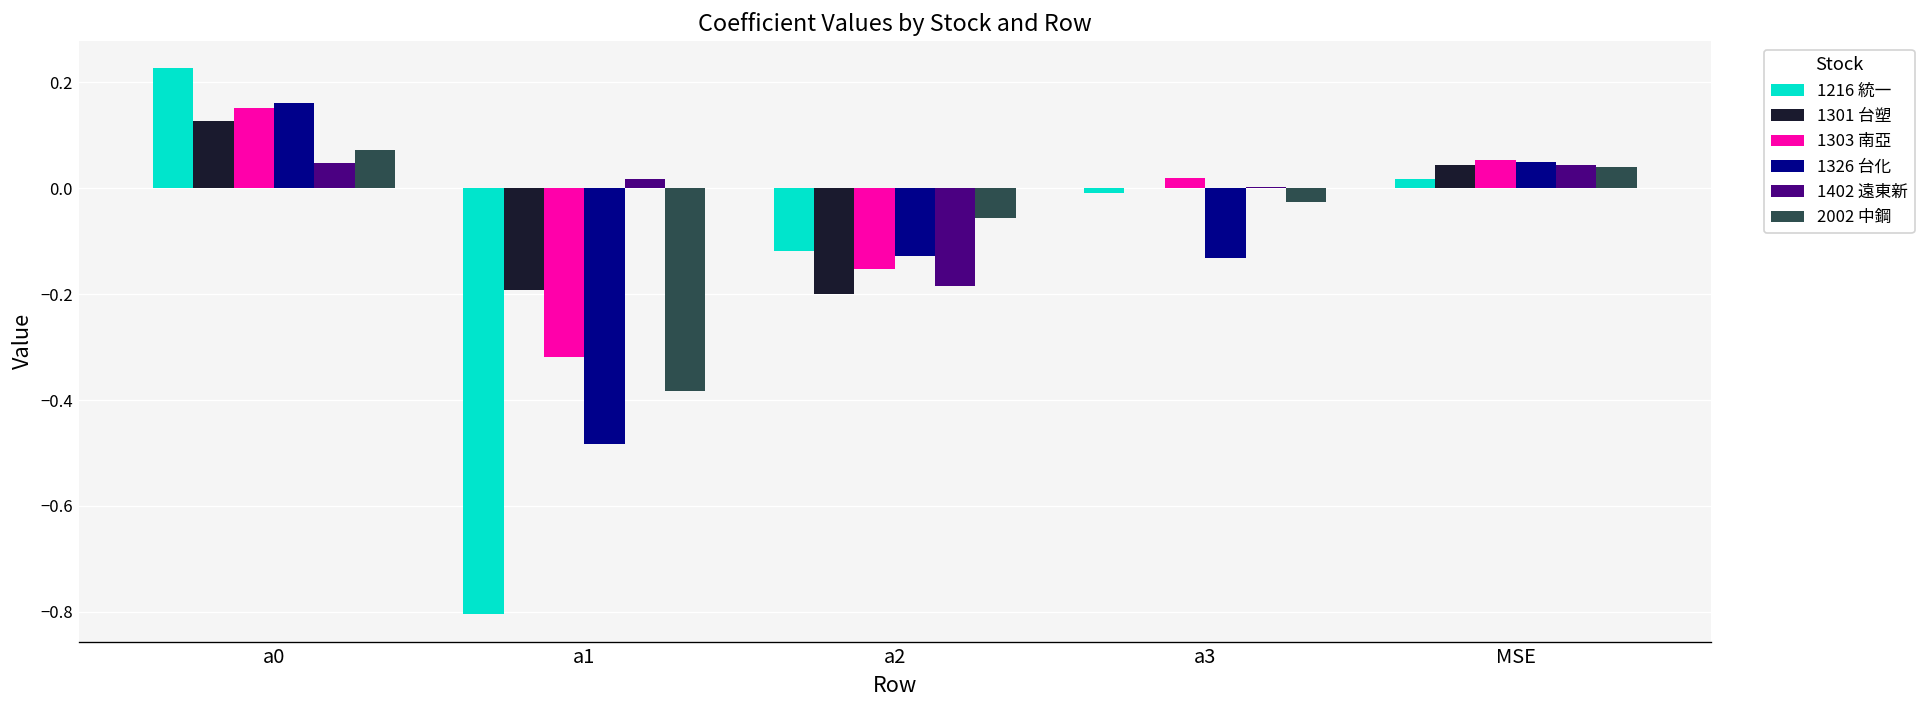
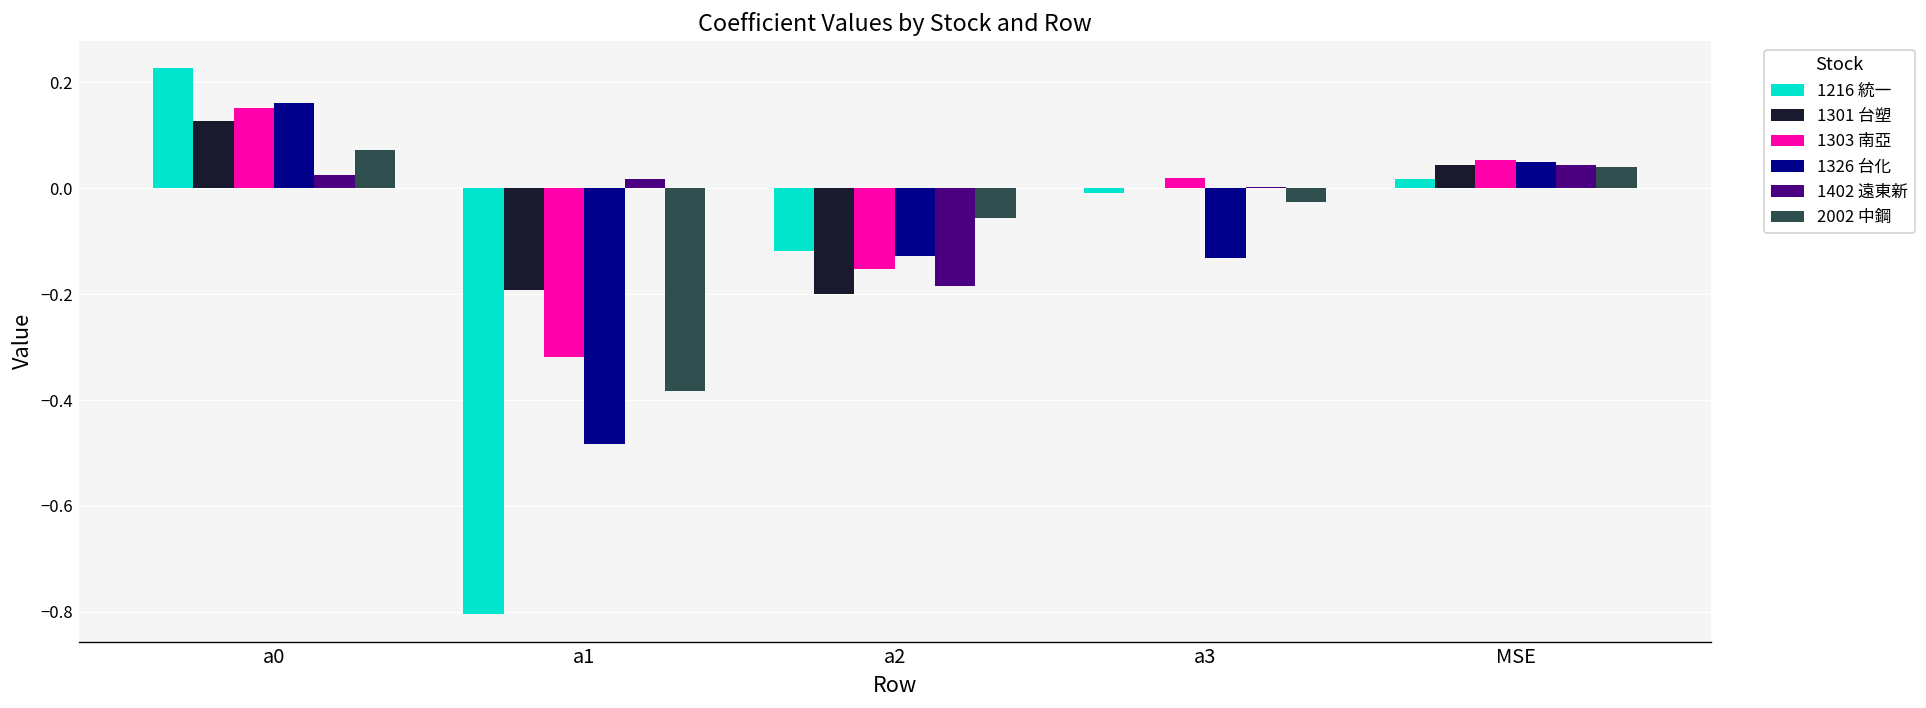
1402 遠東新, a0: 0.05 -> 0.02
